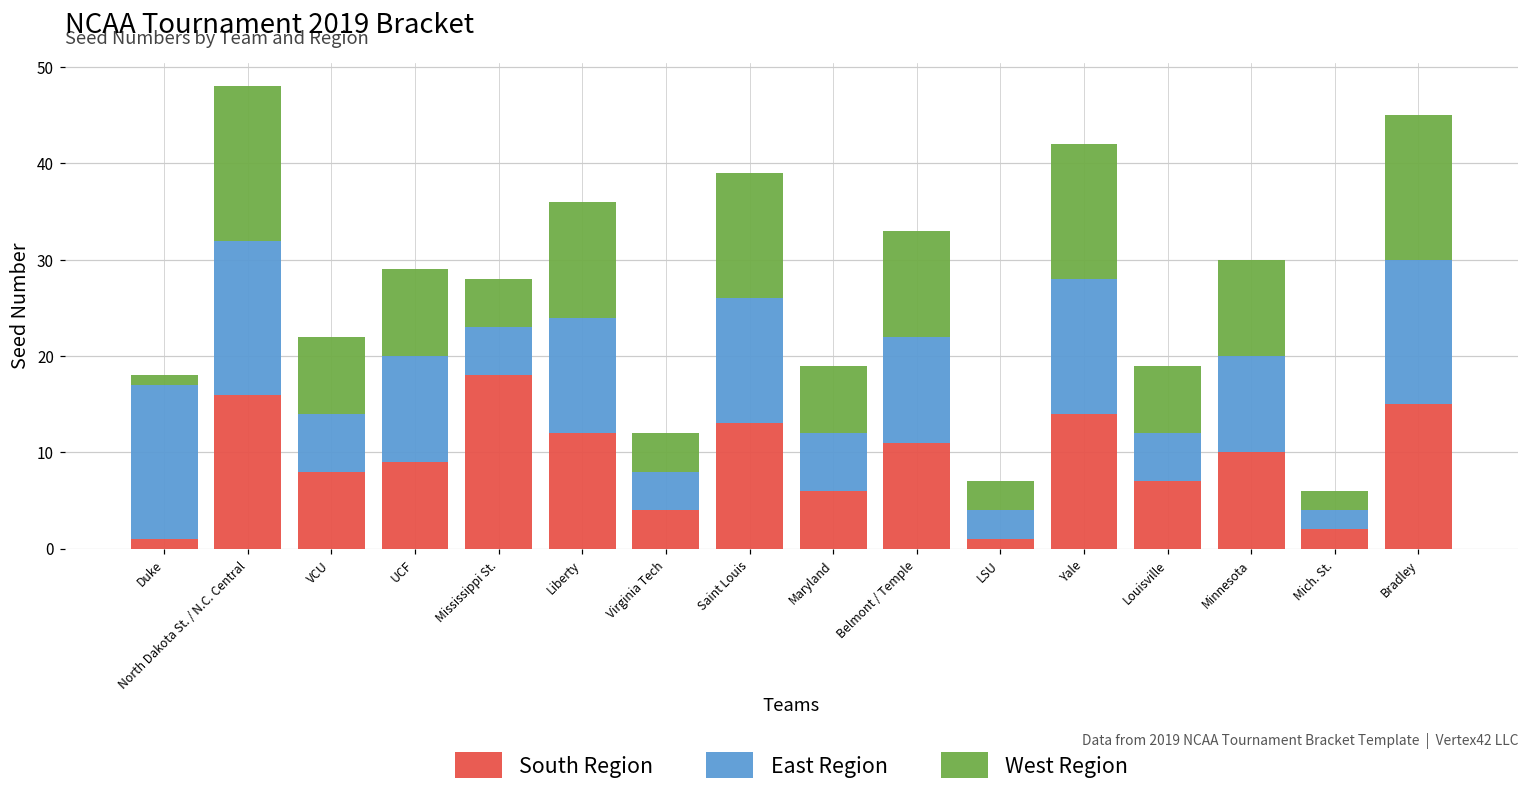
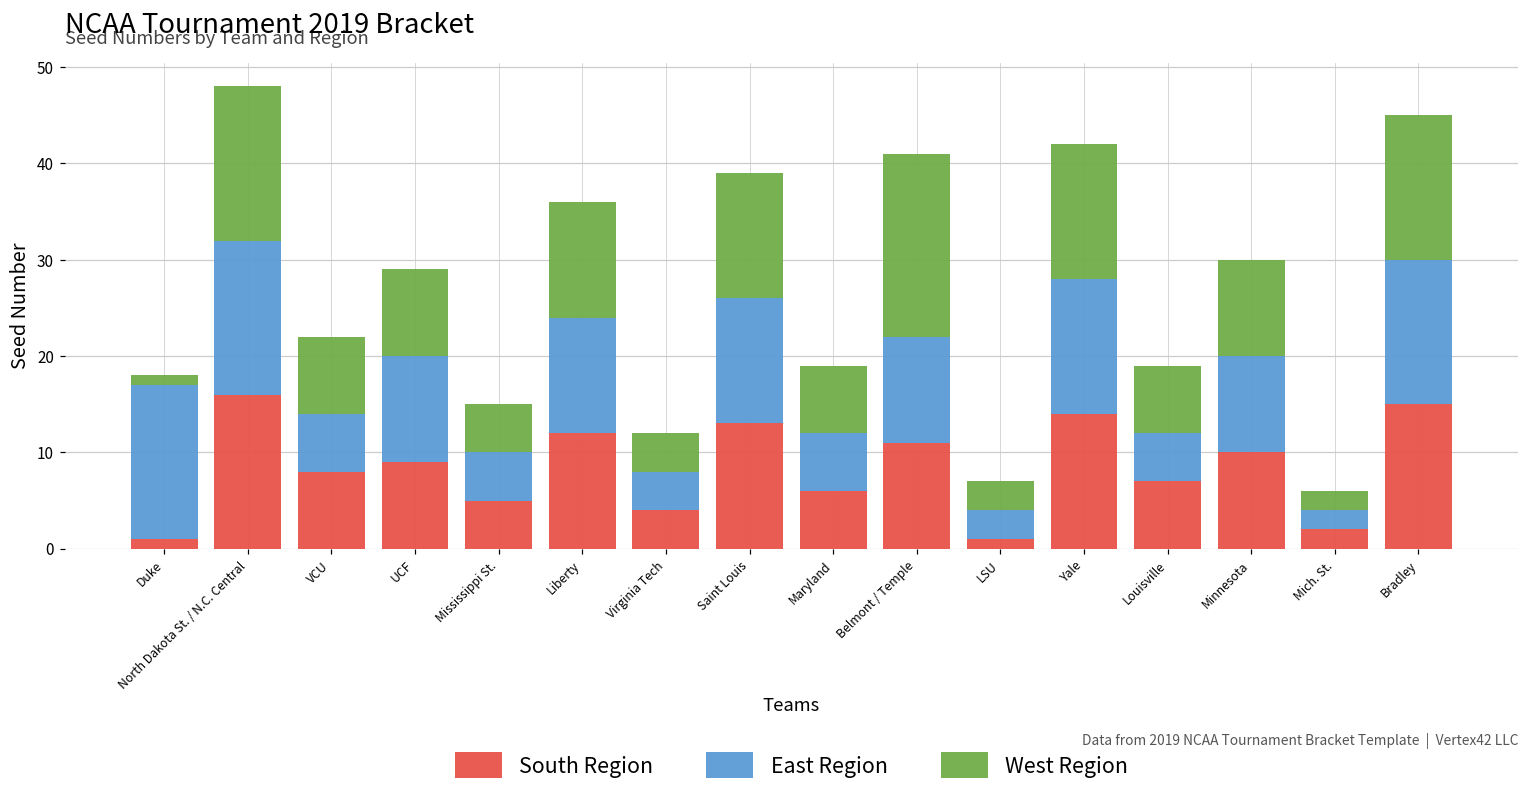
South Region, Mississippi St.: 18 -> 5
West Region, Belmont / Temple: 11 -> 19
